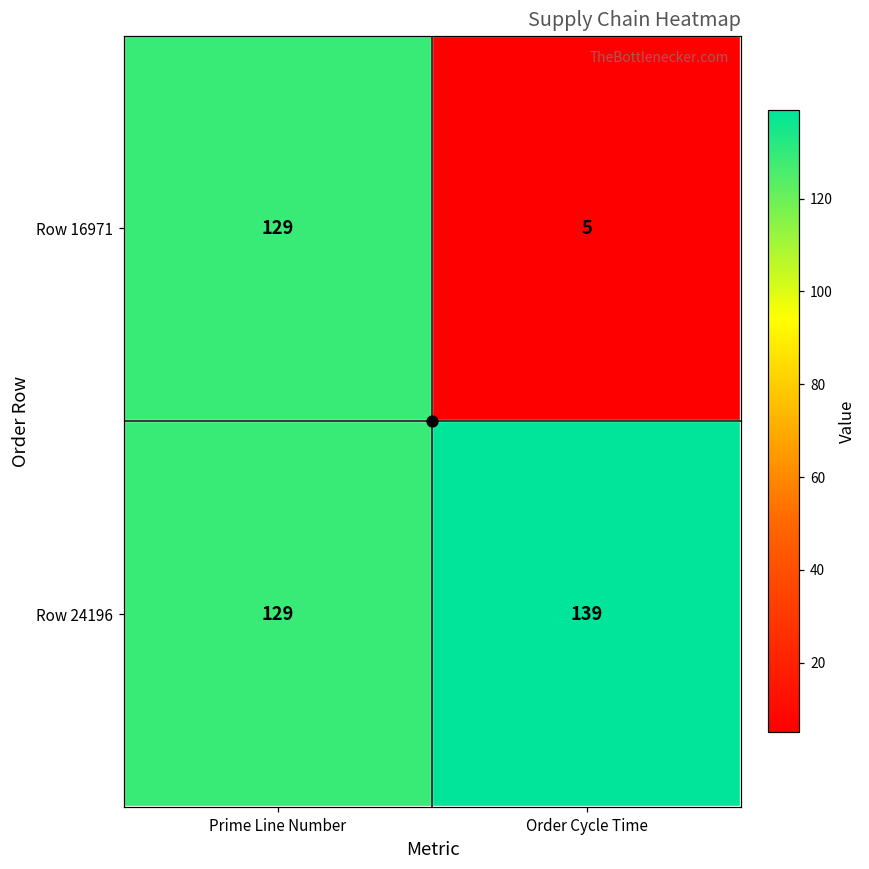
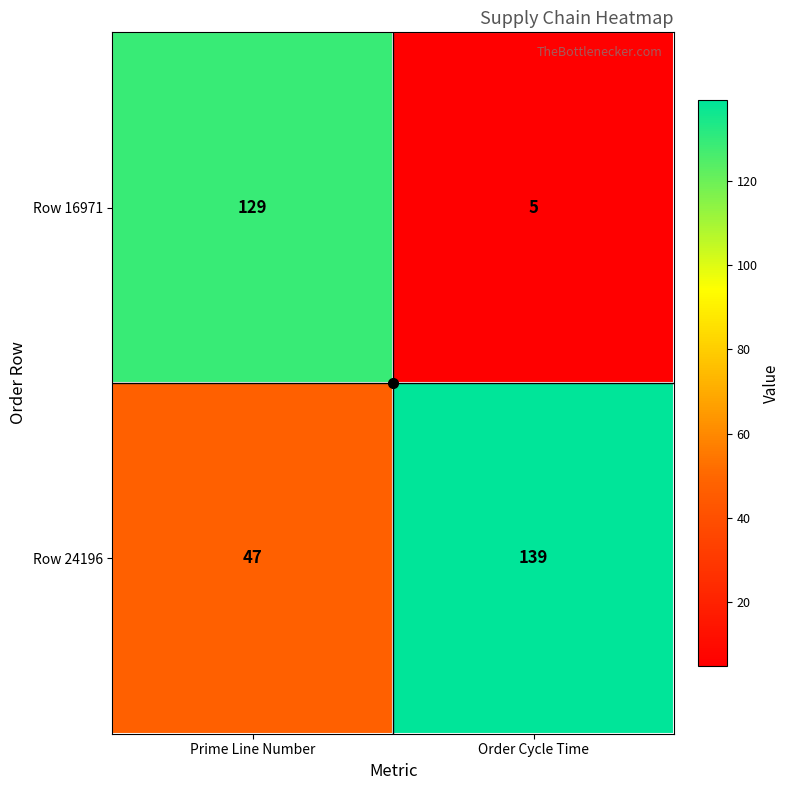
Row 24196, Prime Line Number: 129 -> 47
